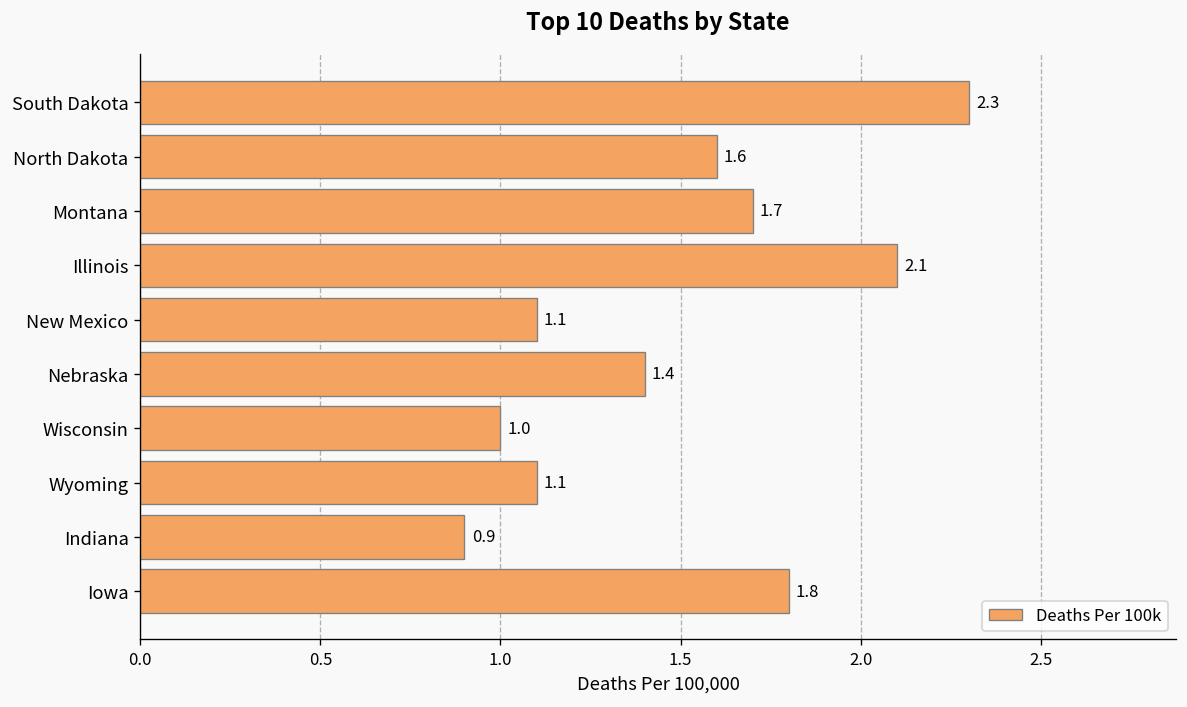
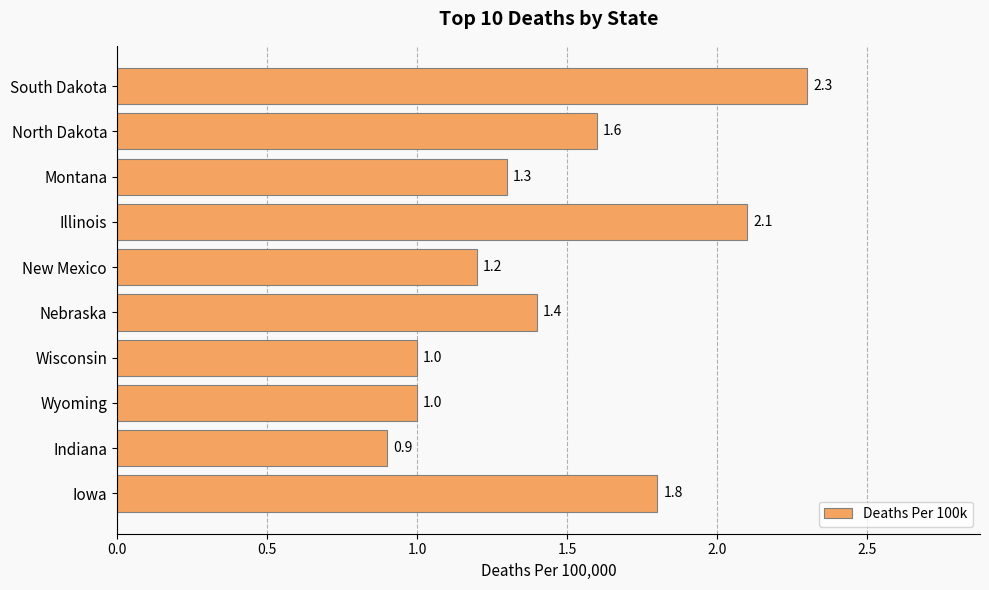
Montana: 1.7 -> 1.3
New Mexico: 1.1 -> 1.2
Wyoming: 1.1 -> 1.0
